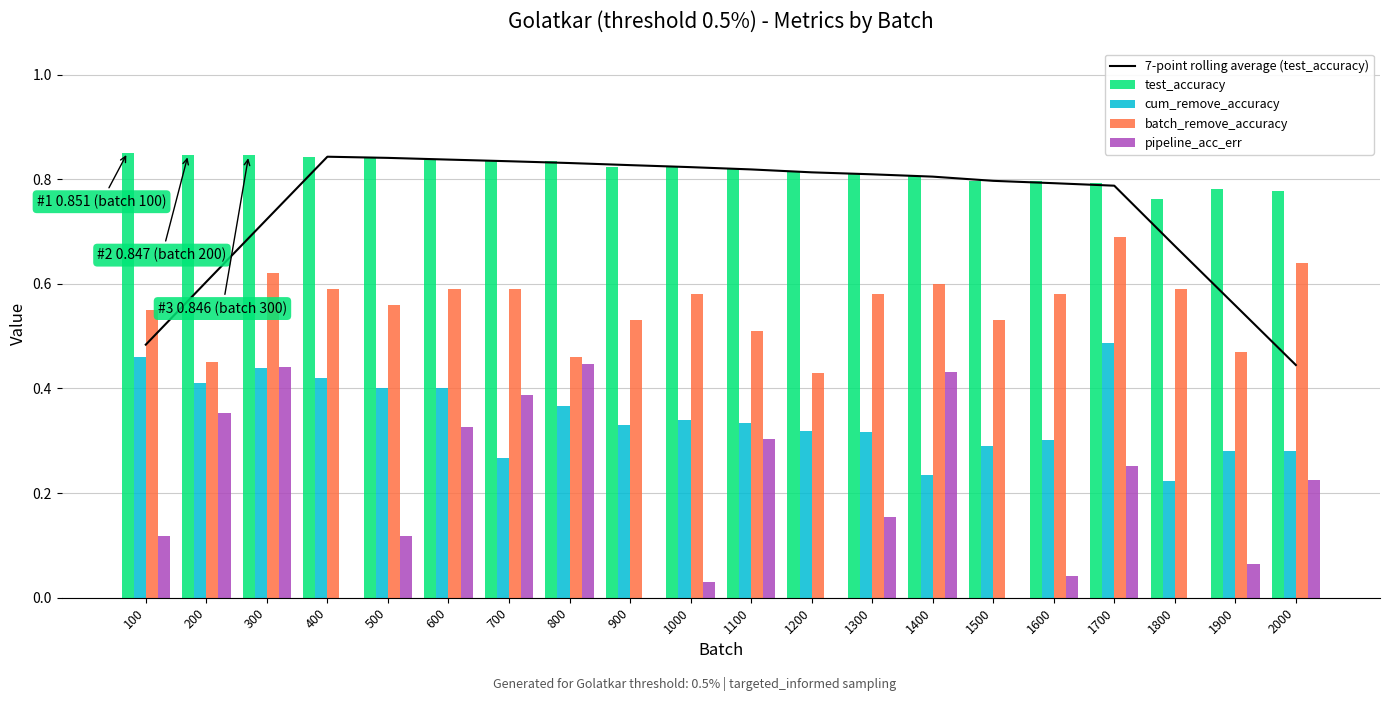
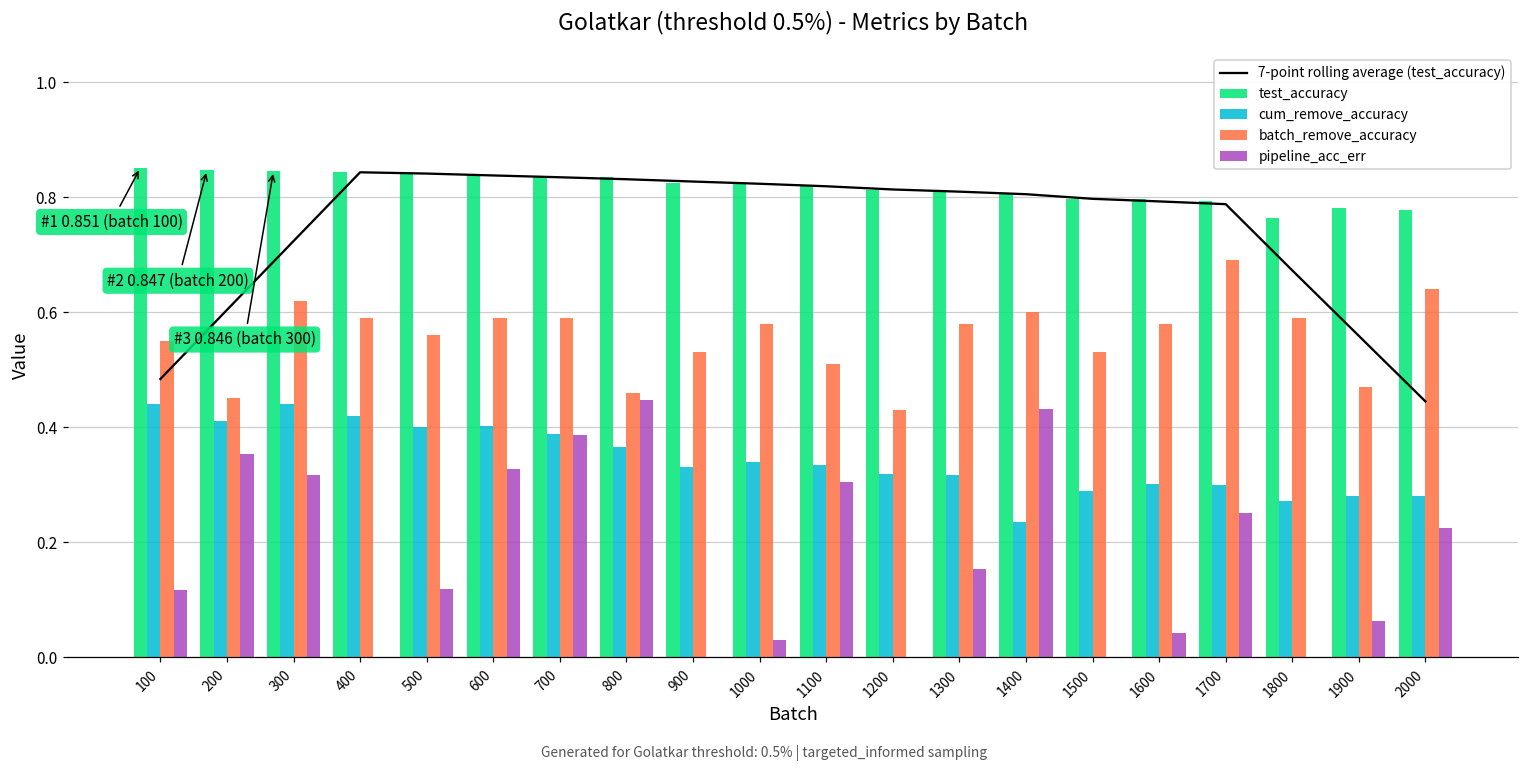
cum_remove_accuracy, 100: 0.46 -> 0.44
pipeline_acc_err, 300: 0.44 -> 0.32
cum_remove_accuracy, 700: 0.27 -> 0.39
cum_remove_accuracy, 1700: 0.49 -> 0.30
cum_remove_accuracy, 1800: 0.22 -> 0.27
